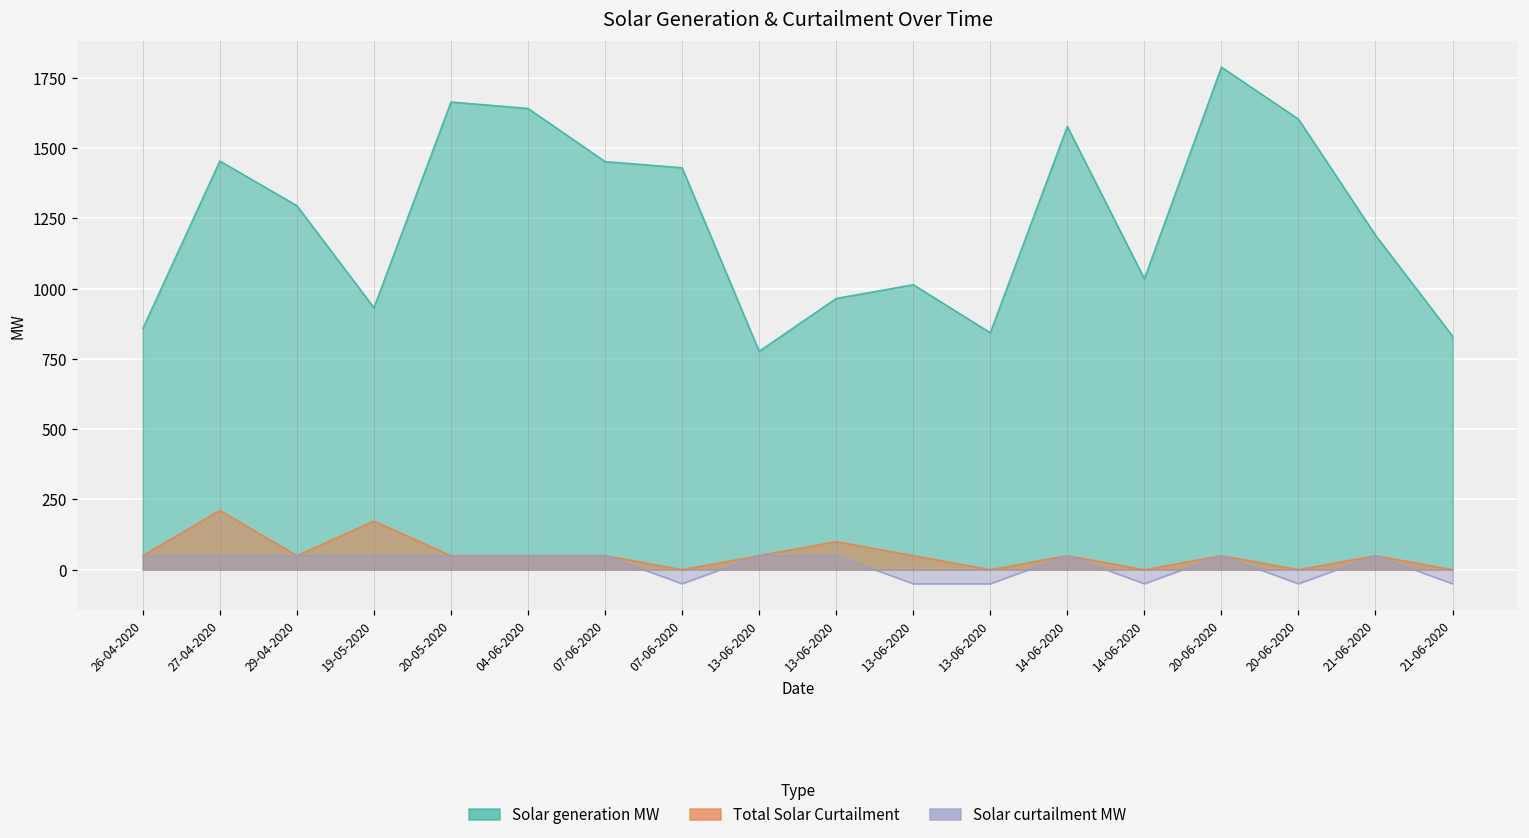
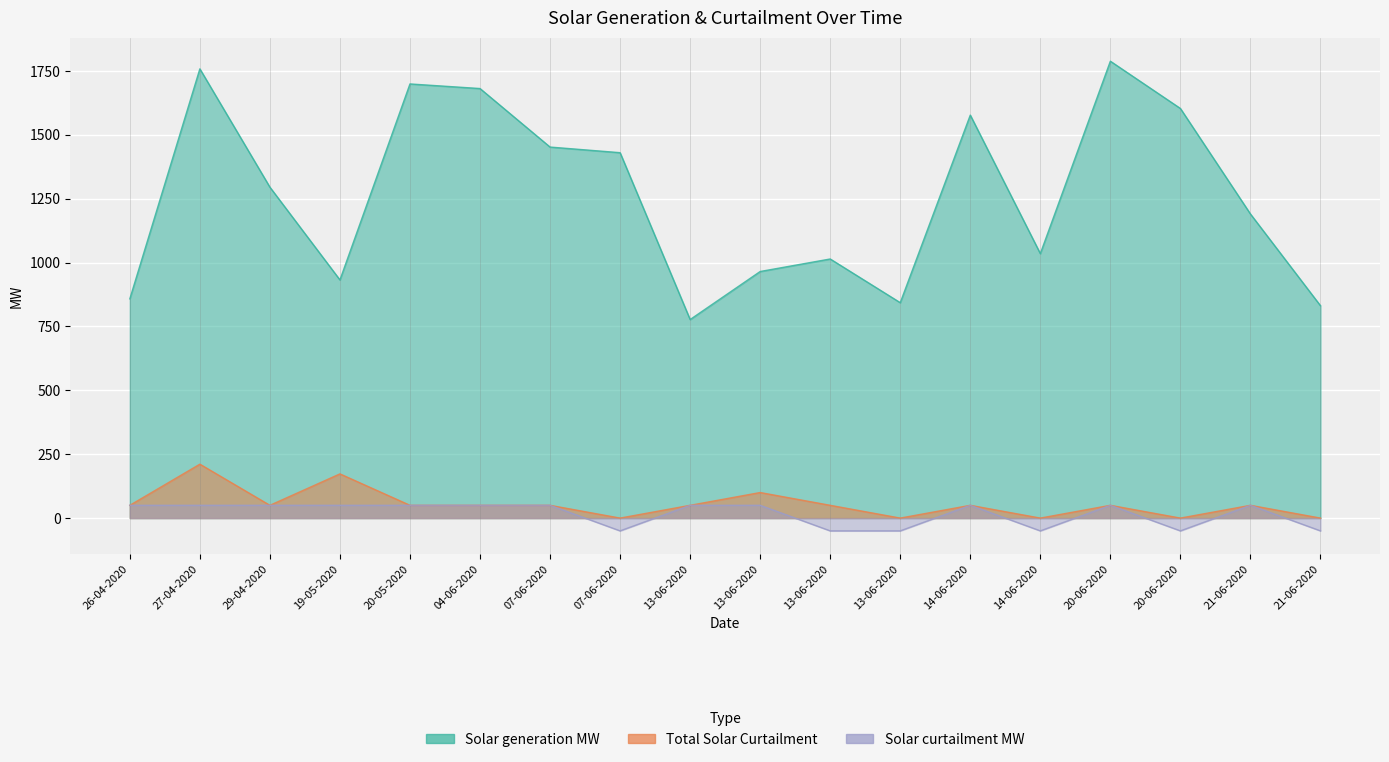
Solar generation MW, 27-04-2020: 1450 -> 1760
Solar generation MW, 20-05-2020: 1660 -> 1700
Solar generation MW, 04-06-2020: 1640 -> 1680
